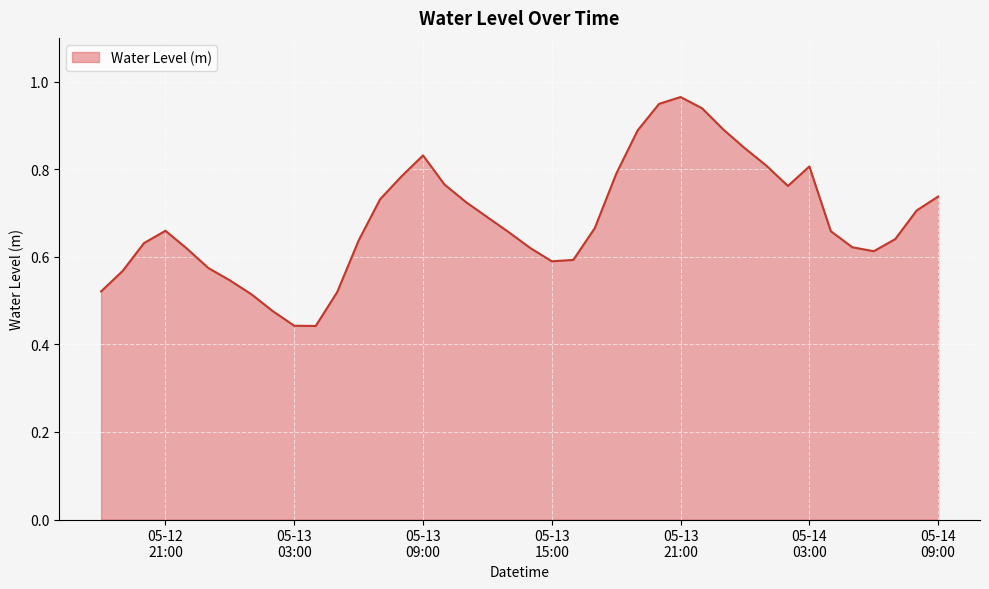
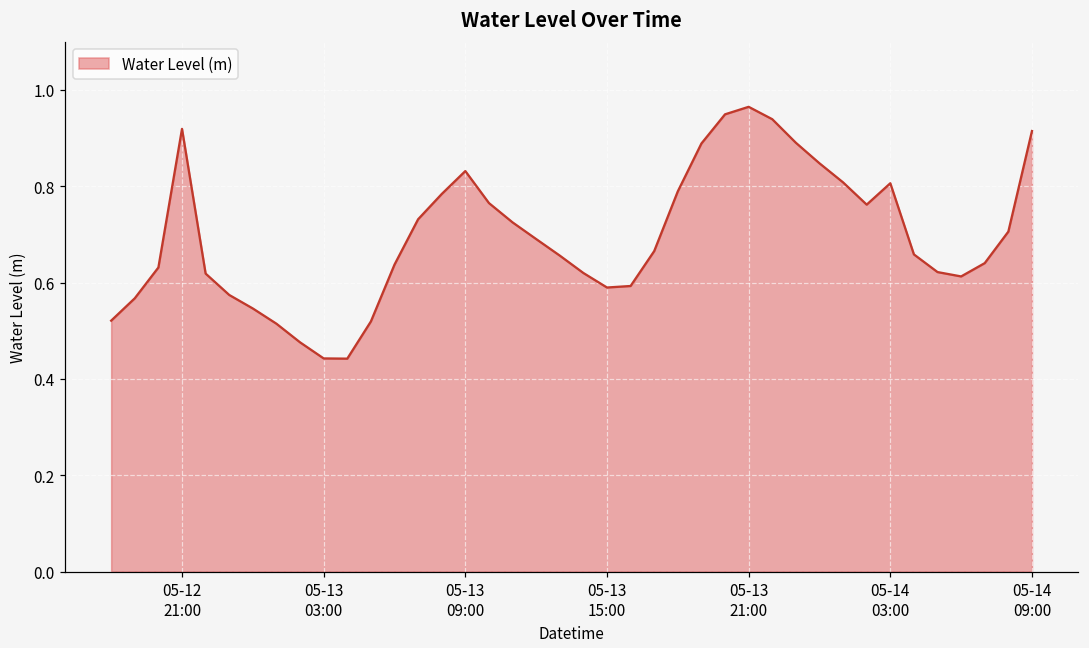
05-12 21:00: 0.66 -> 0.92
05-14 09:00: 0.74 -> 0.91
